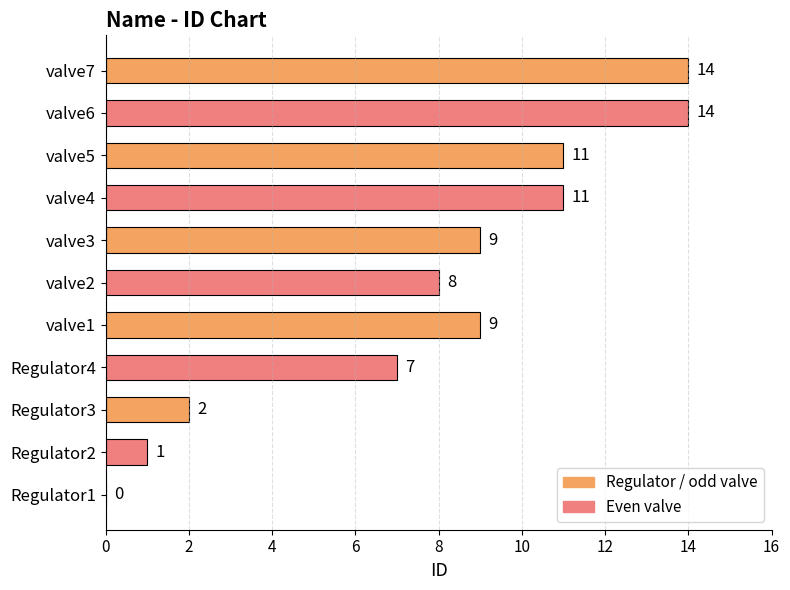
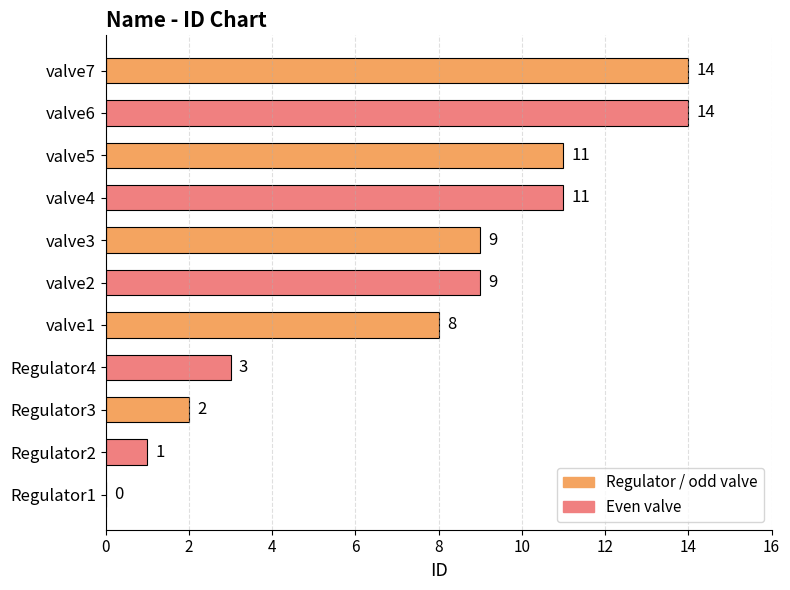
valve2: 8 -> 9
valve1: 9 -> 8
Regulator4: 7 -> 3
